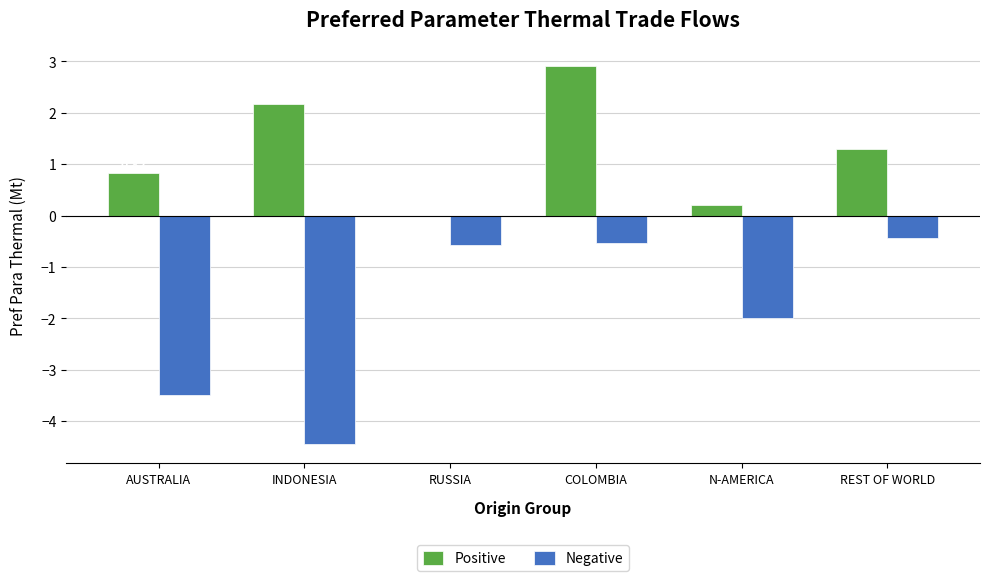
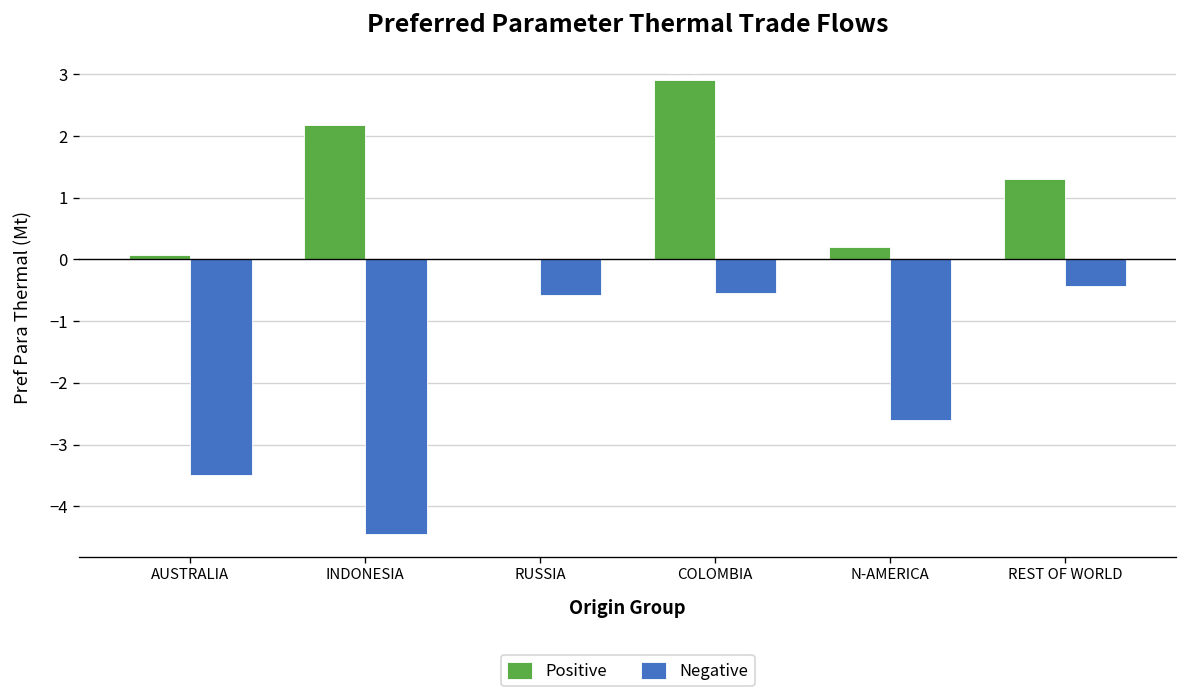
Positive, AUSTRALIA: 0.8 -> 0.1
Negative, N-AMERICA: -2.0 -> -2.6
